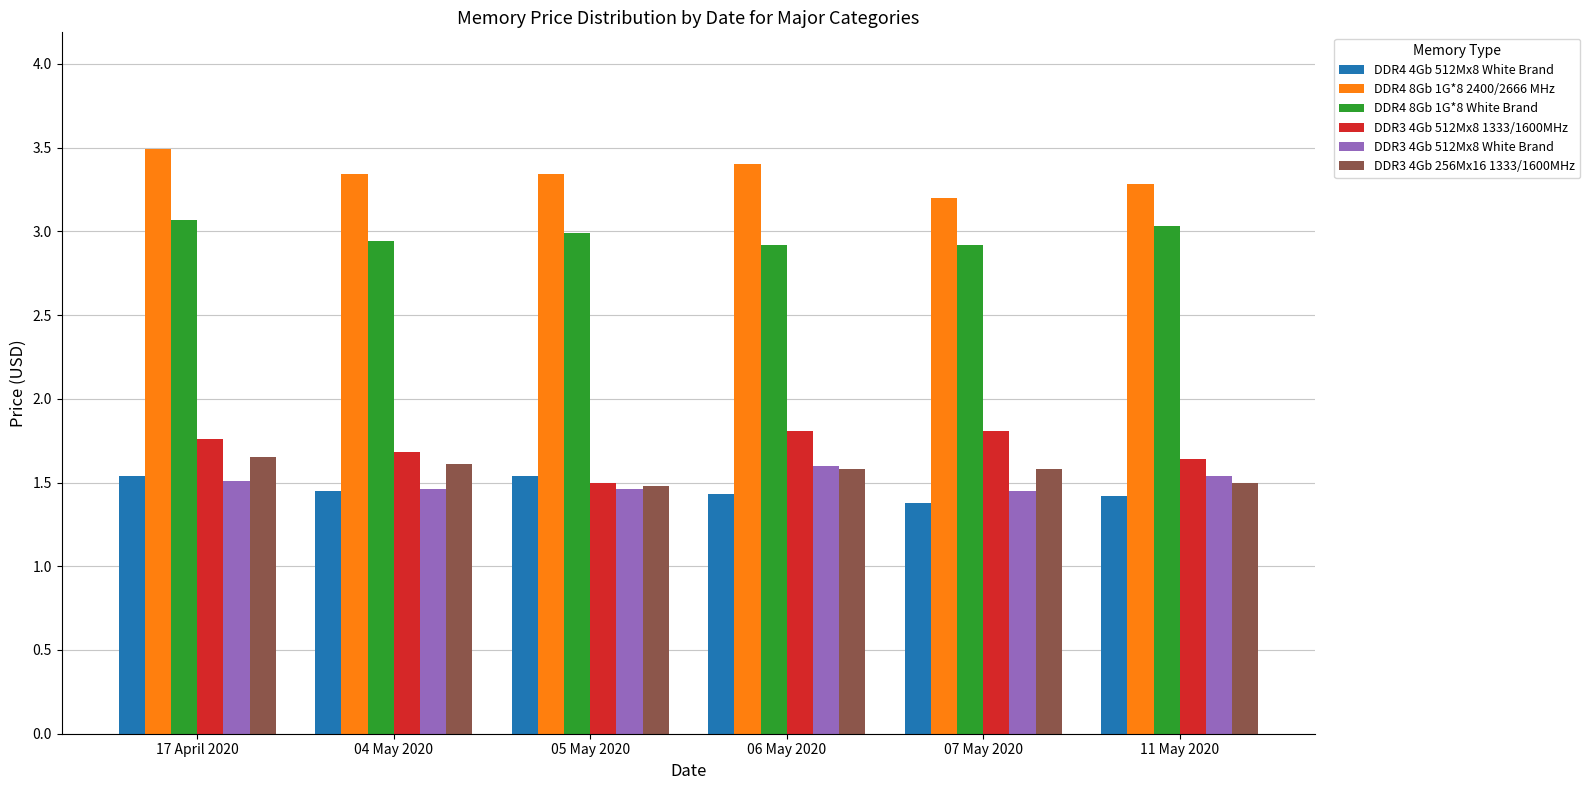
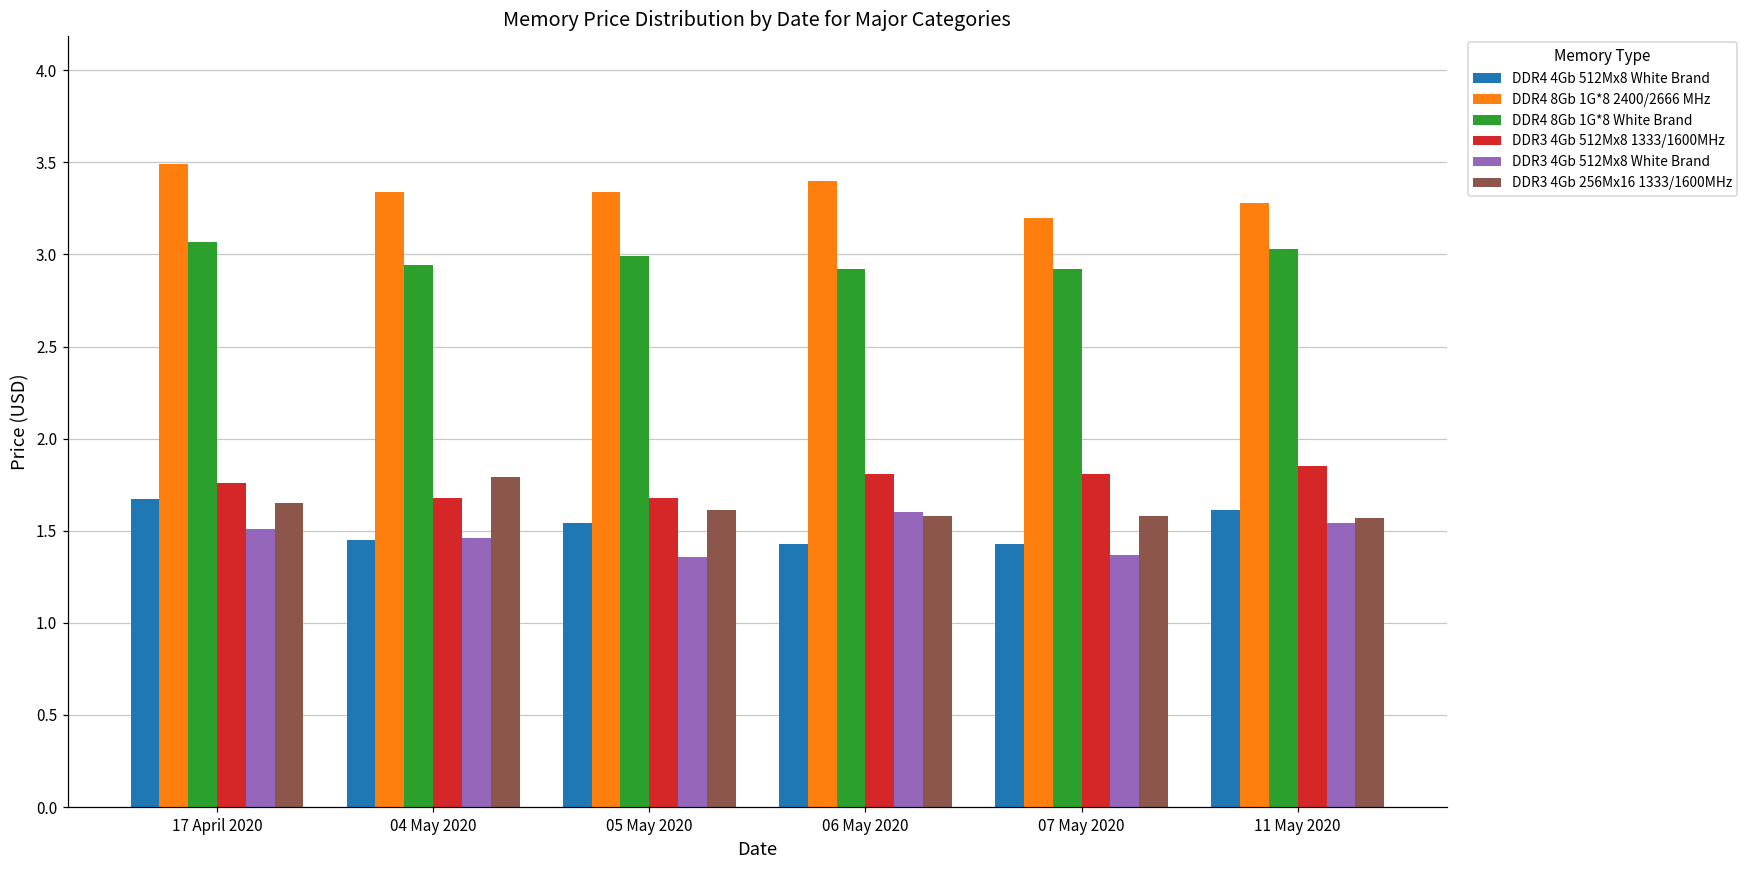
DDR4 4Gb 512Mx8 White Brand, 17 April 2020: 1.54 -> 1.67
DDR3 4Gb 256Mx16 1333/1600MHz, 04 May 2020: 1.61 -> 1.79
DDR3 4Gb 512Mx8 1333/1600MHz, 05 May 2020: 1.50 -> 1.68
DDR3 4Gb 512Mx8 White Brand, 05 May 2020: 1.46 -> 1.36
DDR3 4Gb 256Mx16 1333/1600MHz, 05 May 2020: 1.48 -> 1.61
DDR4 4Gb 512Mx8 White Brand, 07 May 2020: 1.38 -> 1.43
DDR3 4Gb 512Mx8 White Brand, 07 May 2020: 1.45 -> 1.37
DDR4 4Gb 512Mx8 White Brand, 11 May 2020: 1.42 -> 1.61
DDR3 4Gb 512Mx8 1333/1600MHz, 11 May 2020: 1.64 -> 1.85
DDR3 4Gb 256Mx16 1333/1600MHz, 11 May 2020: 1.50 -> 1.57
